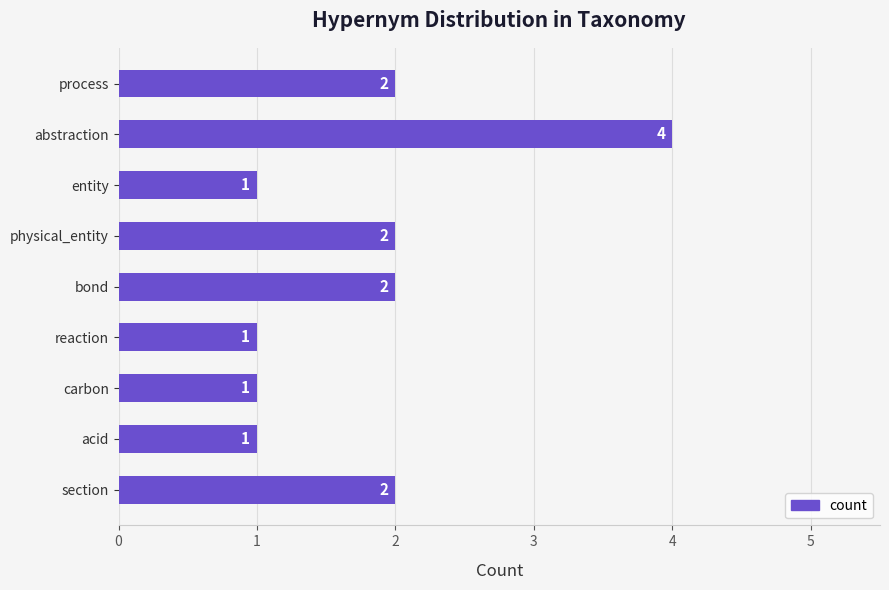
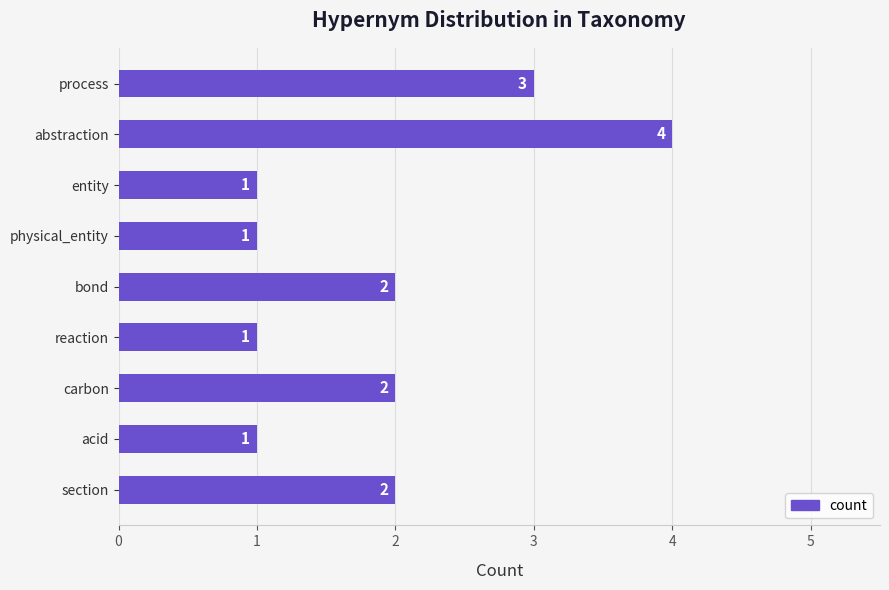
process: 2 -> 3
physical_entity: 2 -> 1
carbon: 1 -> 2
